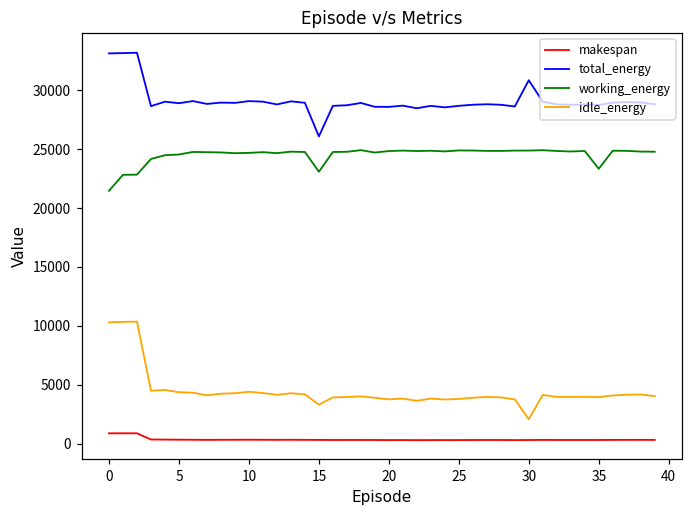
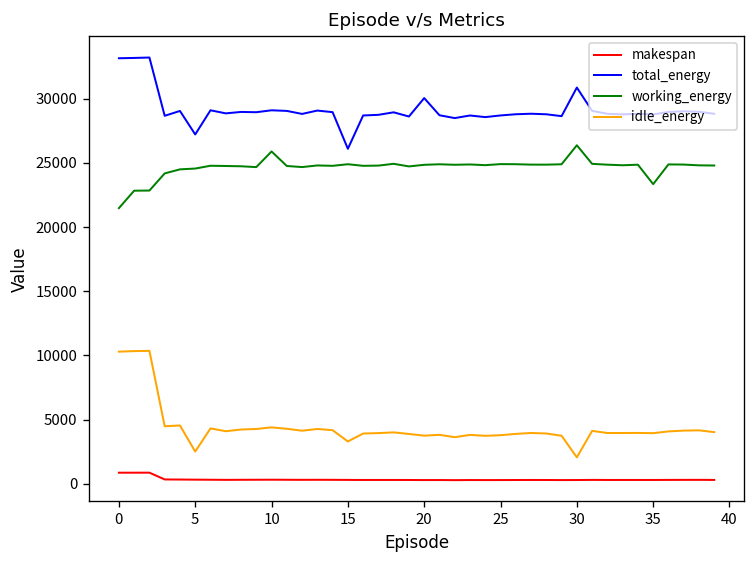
total_energy, 5: 28900 -> 27200
idle_energy, 5: 4400 -> 2500
working_energy, 10: 24700 -> 25900
working_energy, 15: 23100 -> 24900
total_energy, 20: 28600 -> 30000
working_energy, 30: 24900 -> 26400
